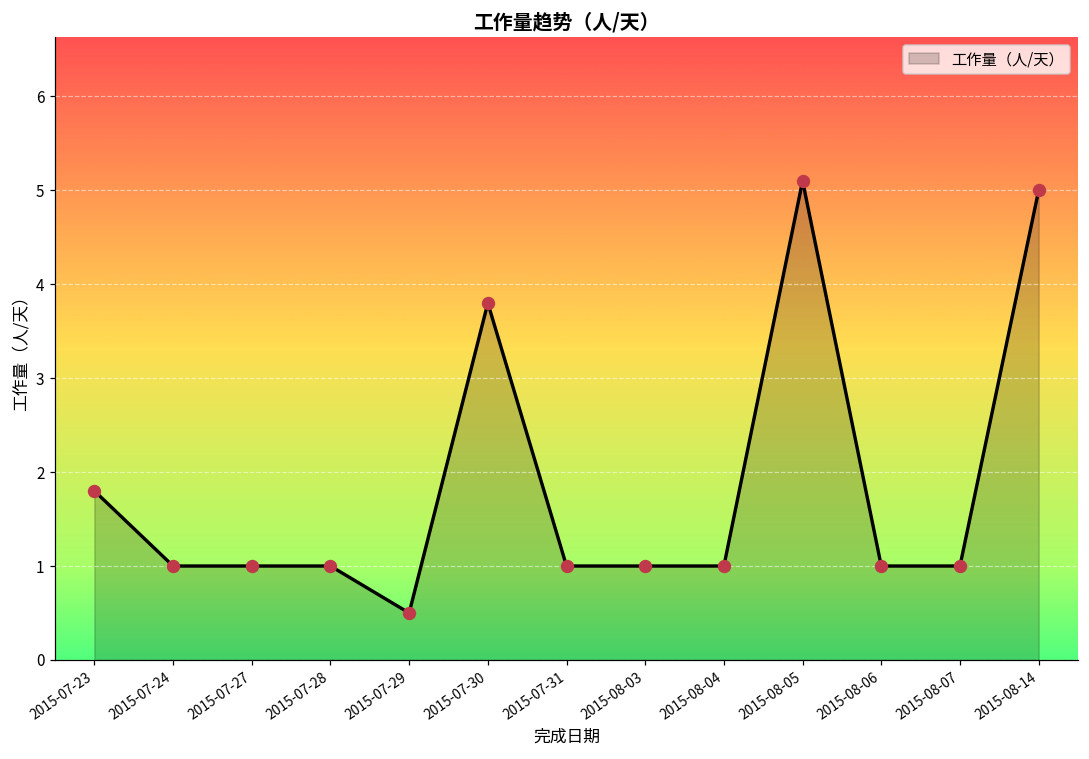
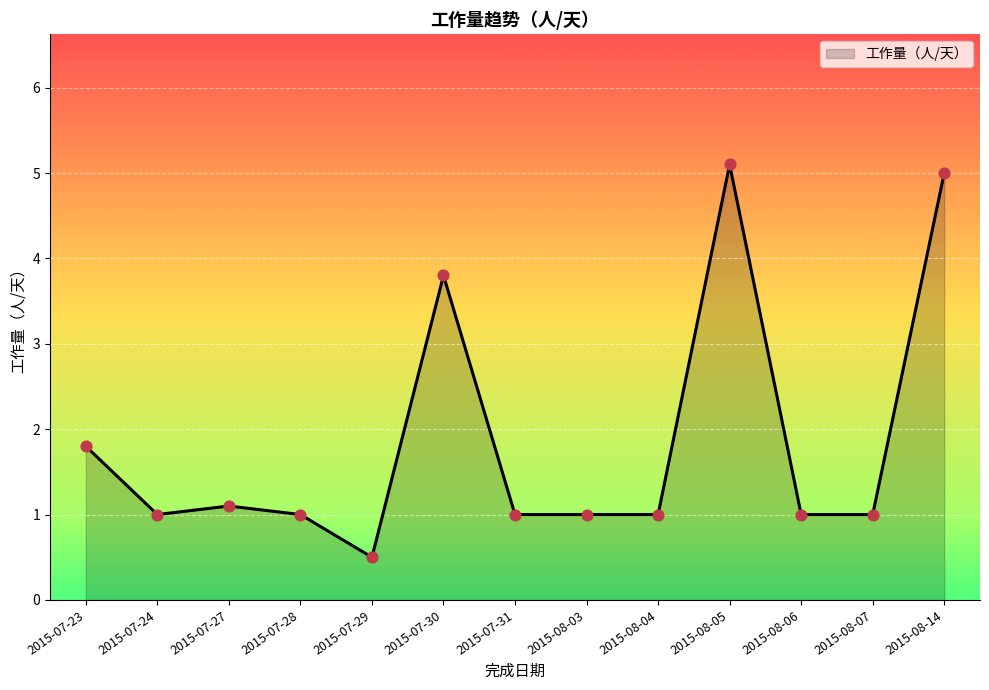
2015-07-27: 1.0 -> 1.1
